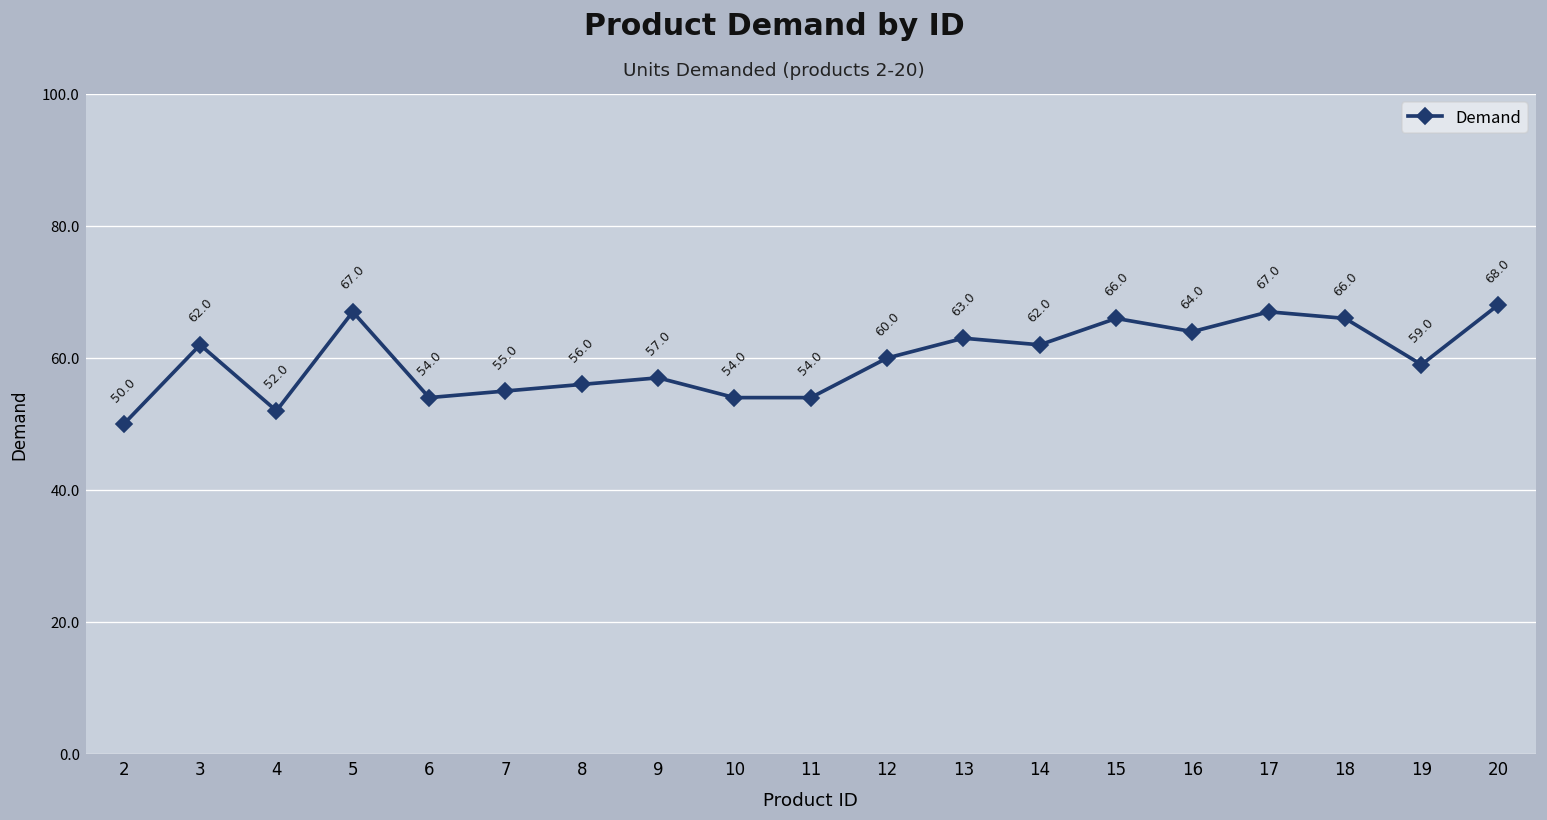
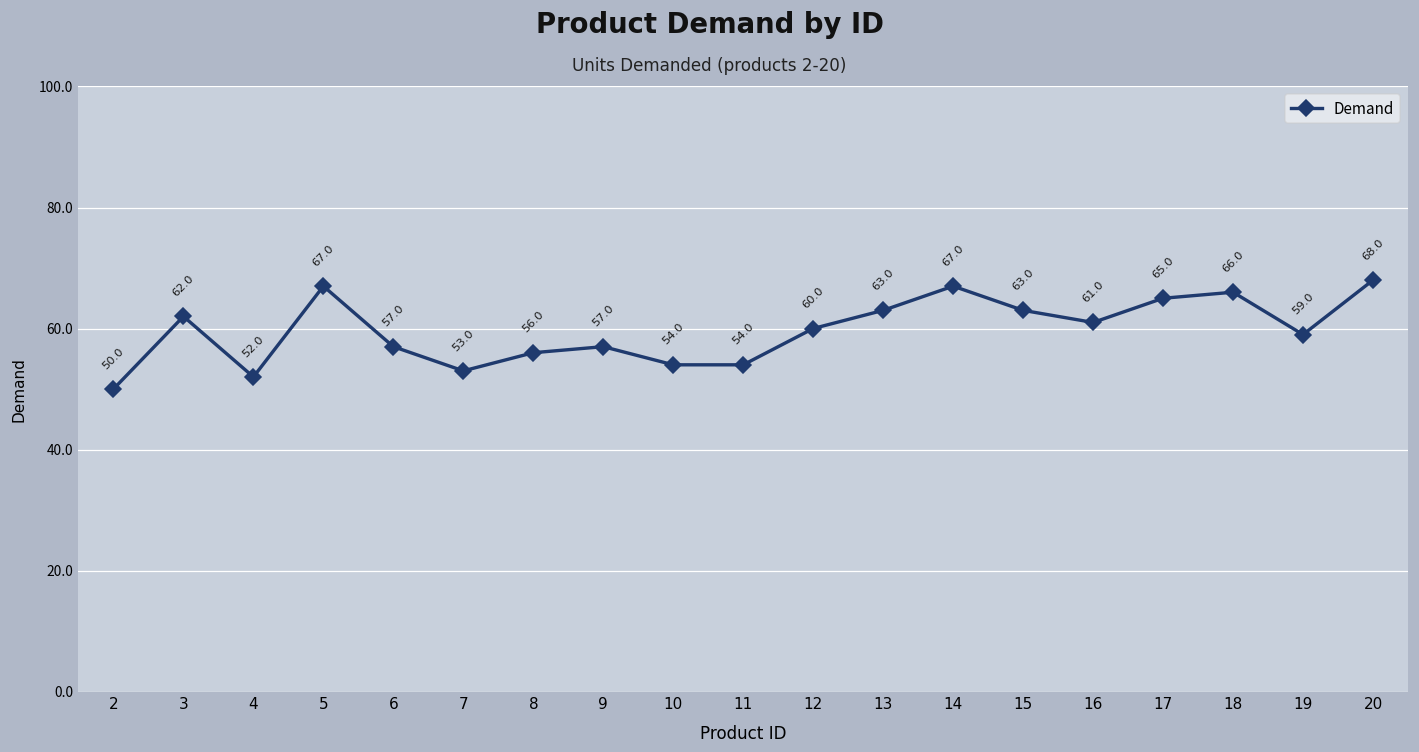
6: 54.0 -> 57.0
7: 55.0 -> 53.0
14: 62.0 -> 67.0
15: 66.0 -> 63.0
16: 64.0 -> 61.0
17: 67.0 -> 65.0
